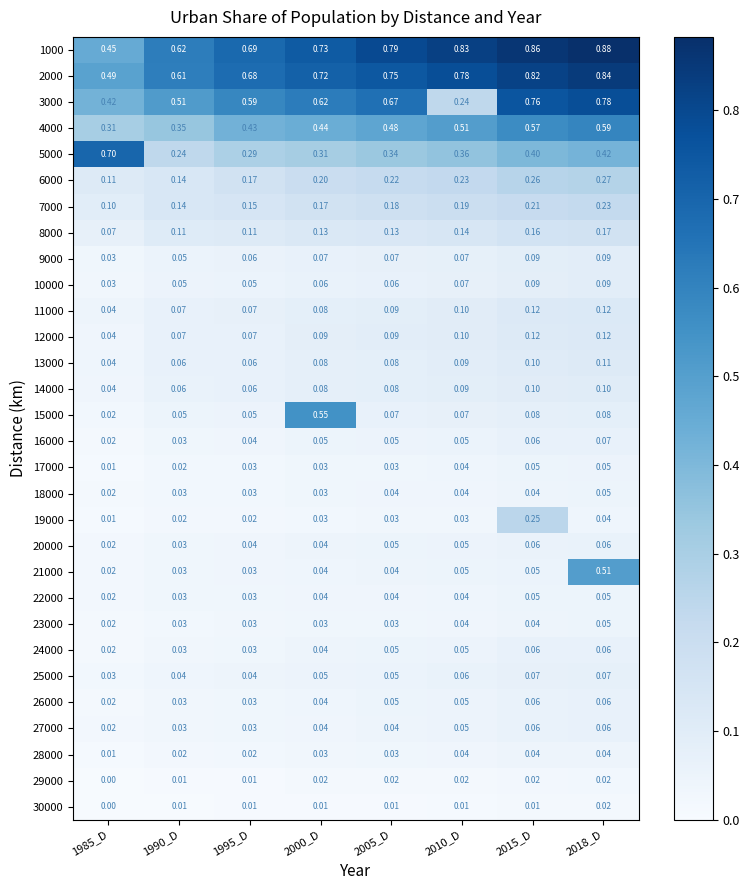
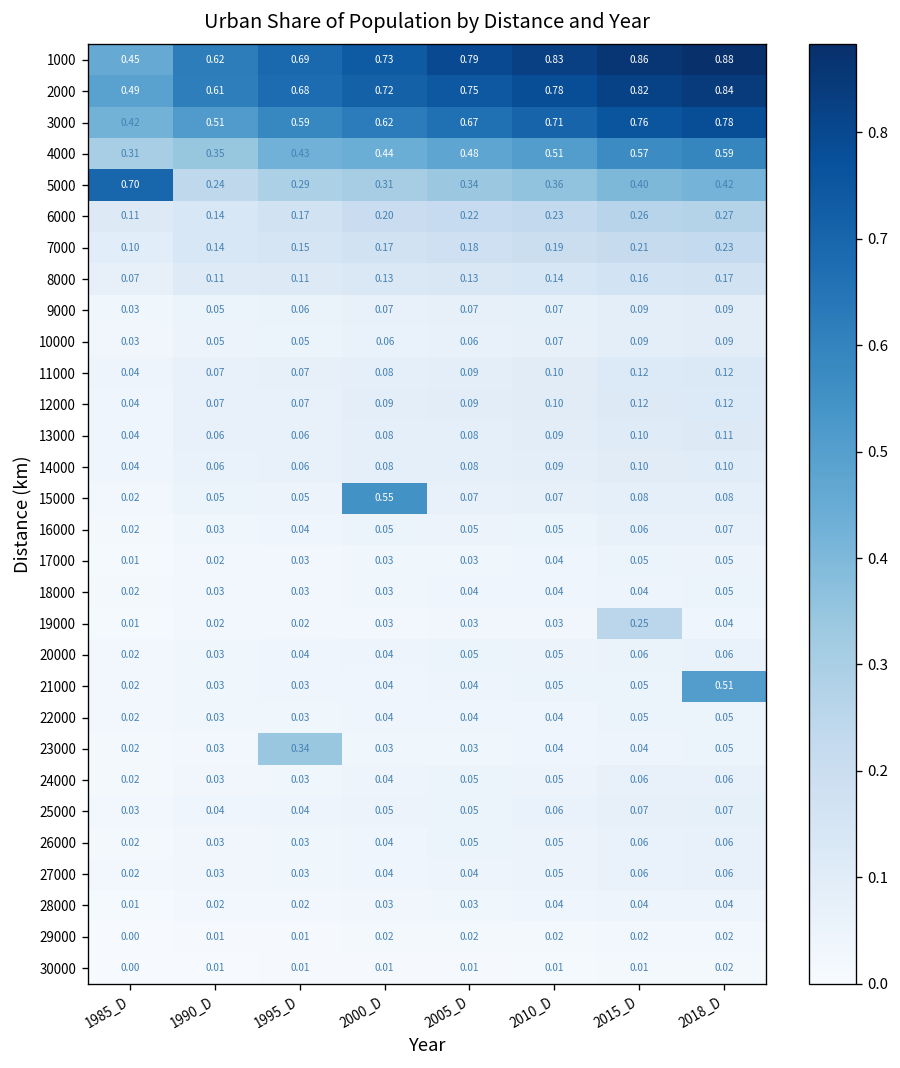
3000, 2010_D: 0.24 -> 0.71
23000, 1995_D: 0.03 -> 0.34
